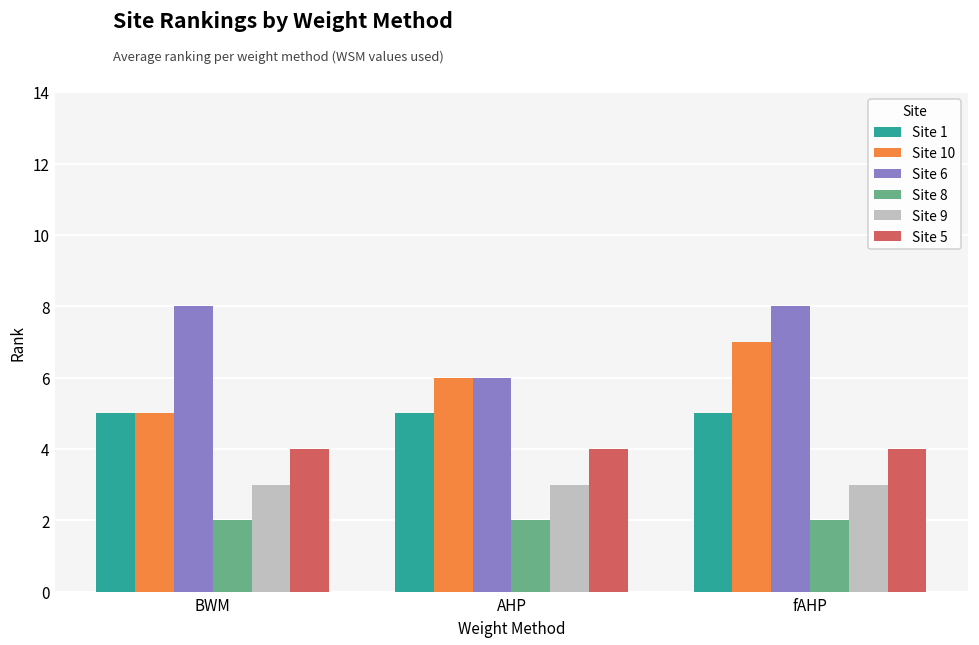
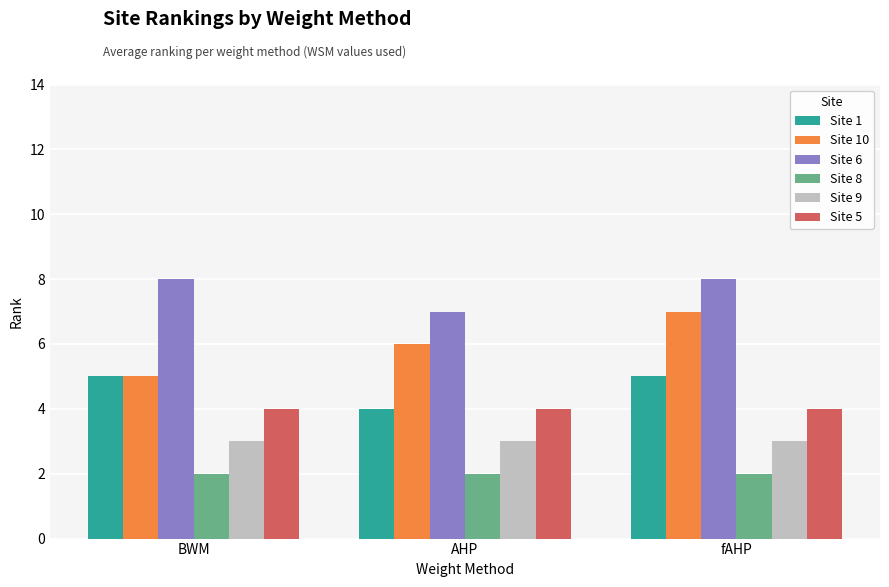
Site 1, AHP: 5 -> 4
Site 6, AHP: 6 -> 7
